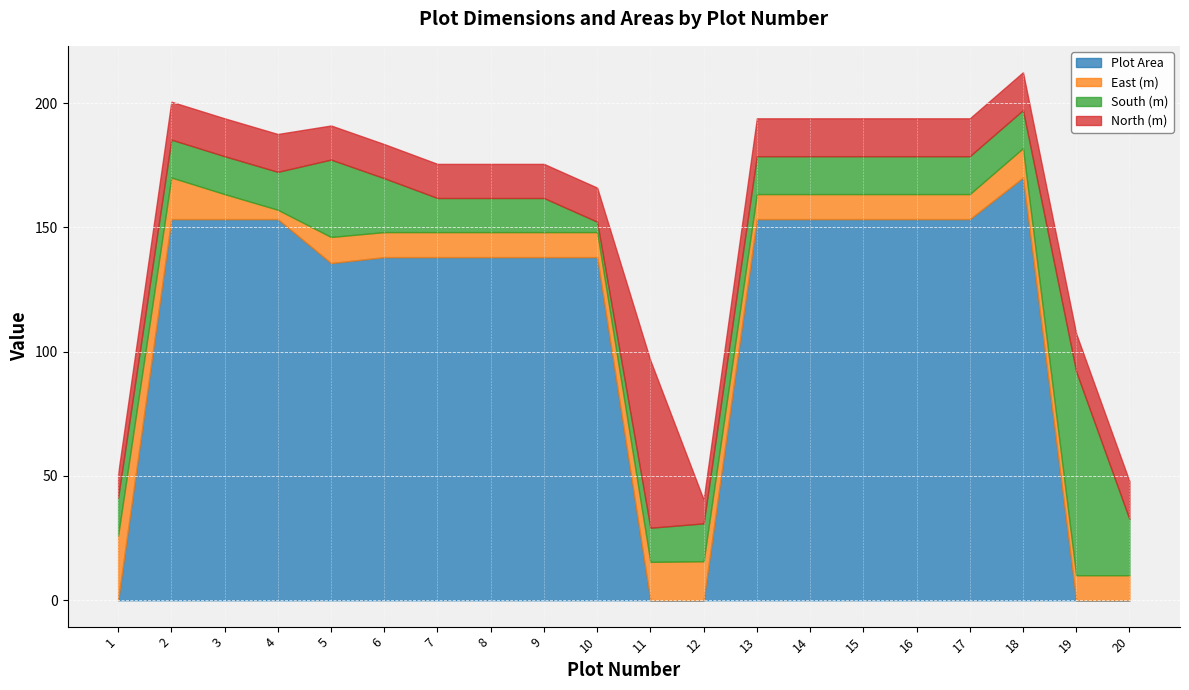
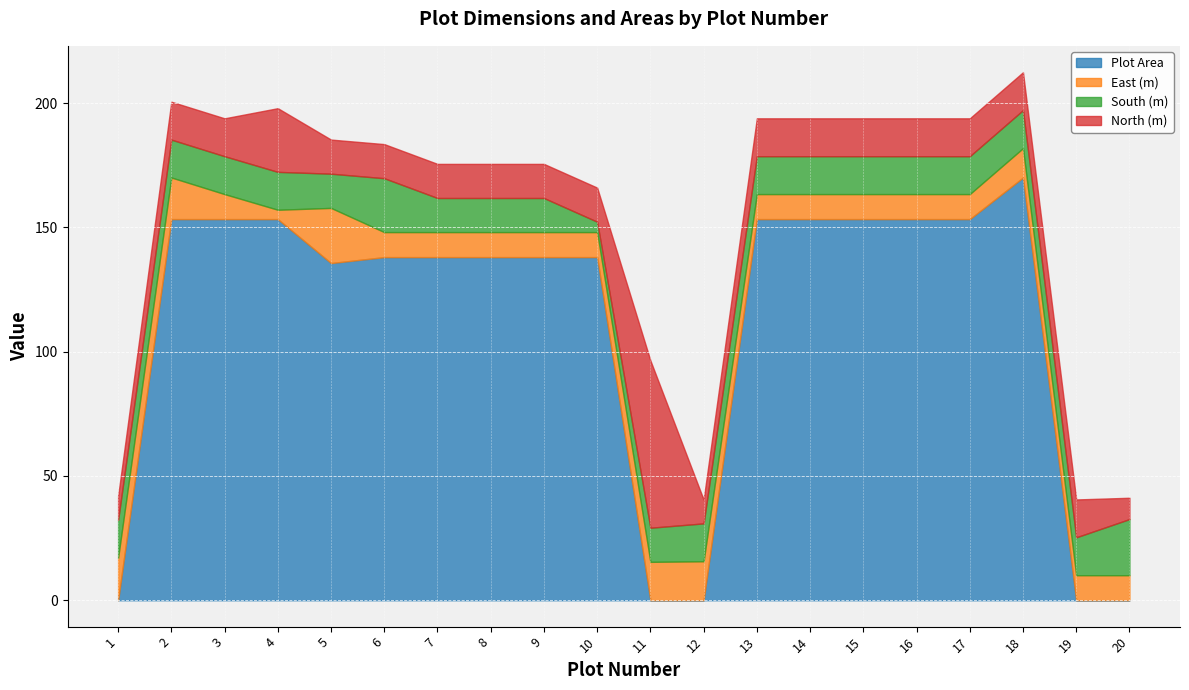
East (m), 1: 26 -> 17
North (m), 4: 15 -> 26
East (m), 5: 10 -> 22
South (m), 5: 31 -> 14
South (m), 19: 82 -> 15
North (m), 20: 15 -> 9
